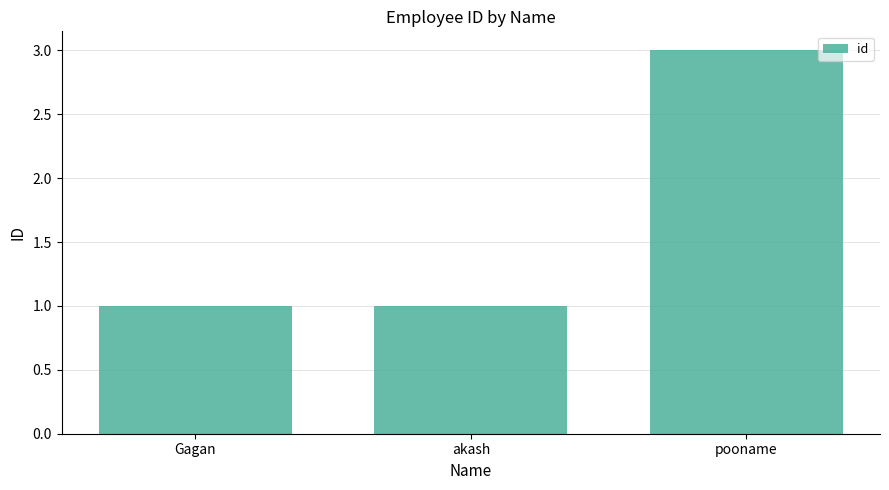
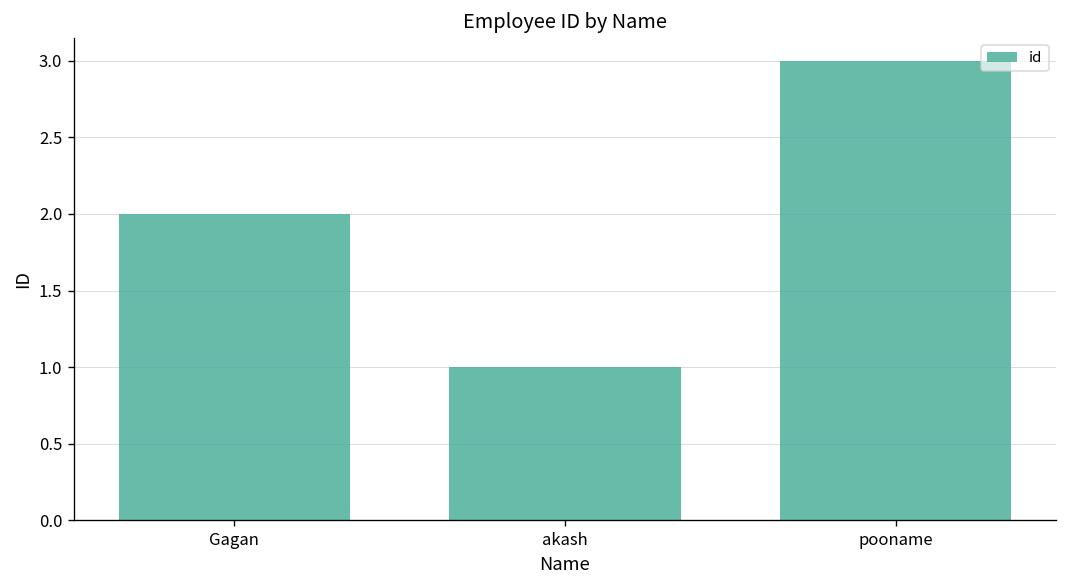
Gagan: 1 -> 2
